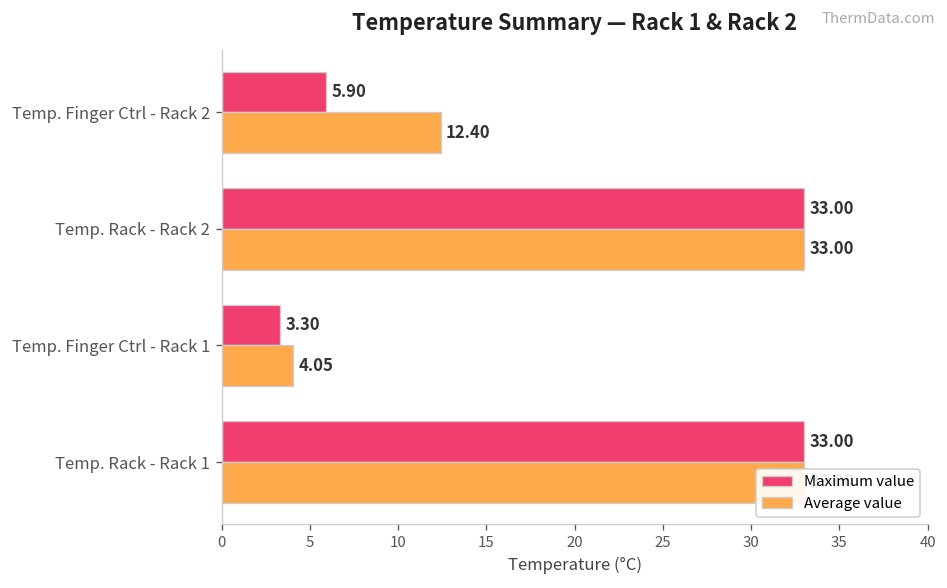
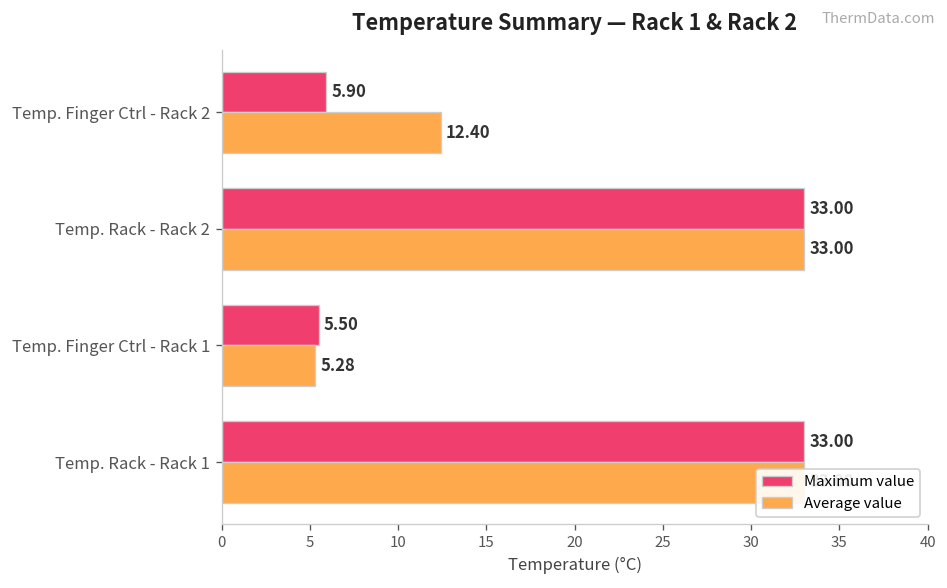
Maximum value, Temp. Finger Ctrl - Rack 1: 3.30 -> 5.50
Average value, Temp. Finger Ctrl - Rack 1: 4.05 -> 5.28
